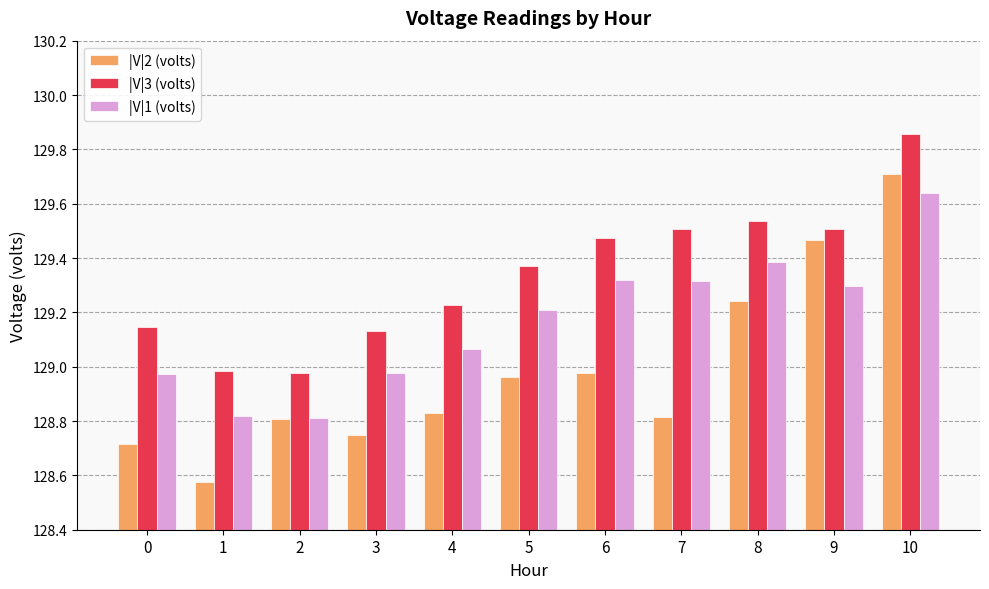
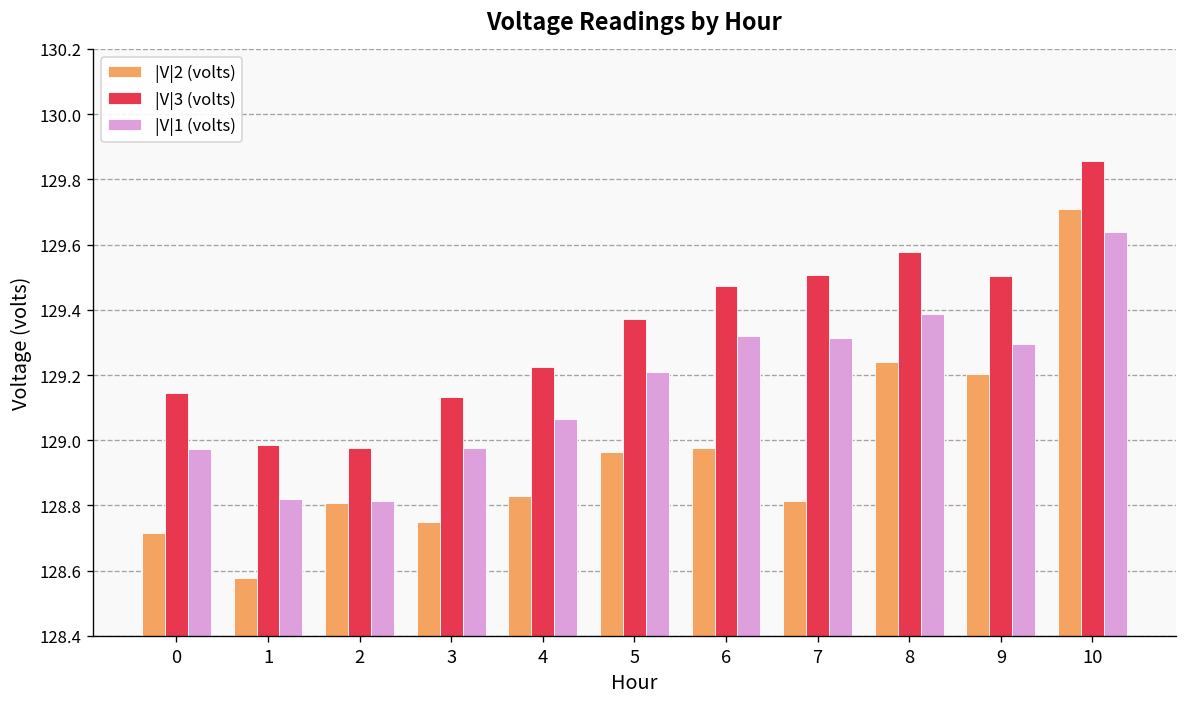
|V|3 (volts), 8: 129.54 -> 129.58
|V|2 (volts), 9: 129.47 -> 129.20
